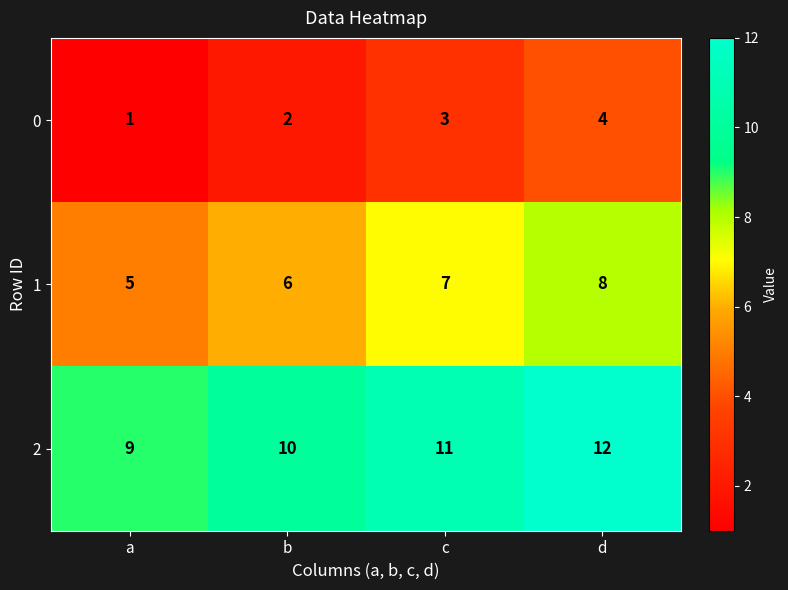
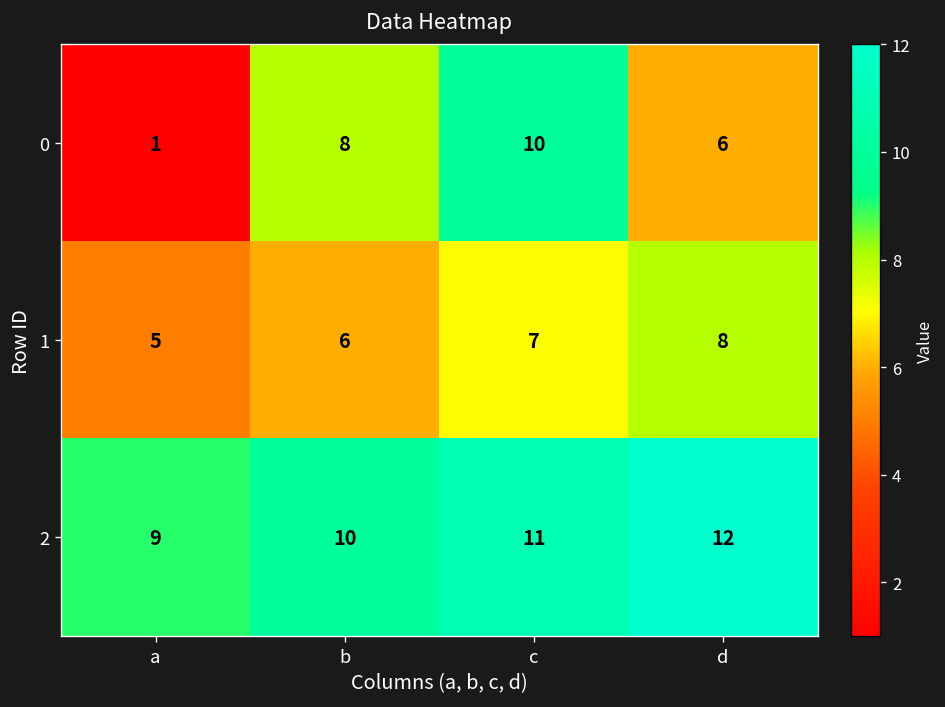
0, b: 2 -> 8
0, c: 3 -> 10
0, d: 4 -> 6
